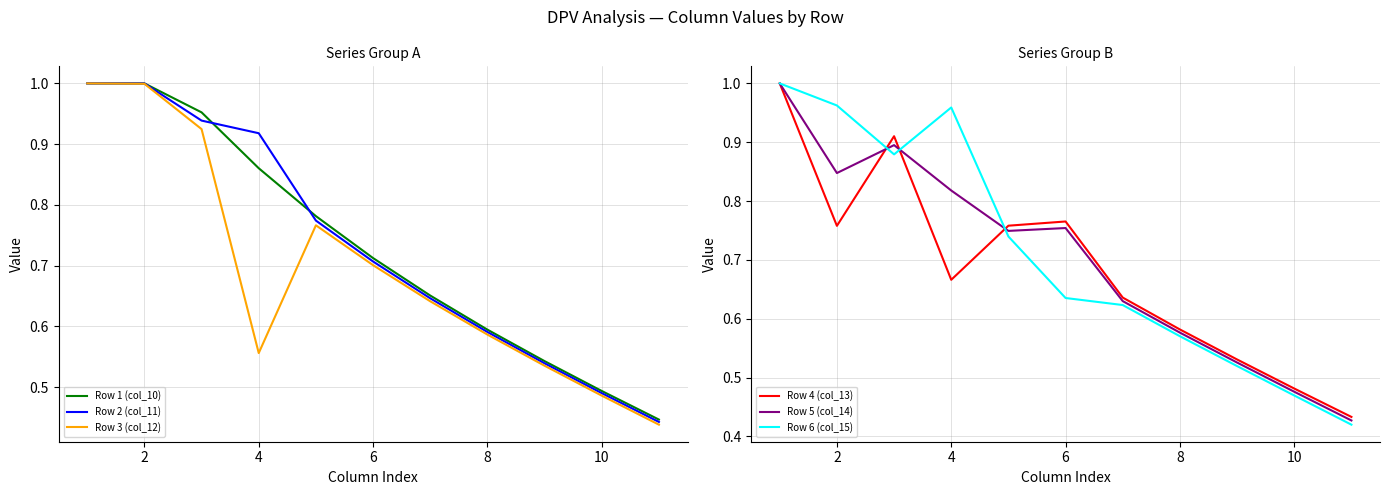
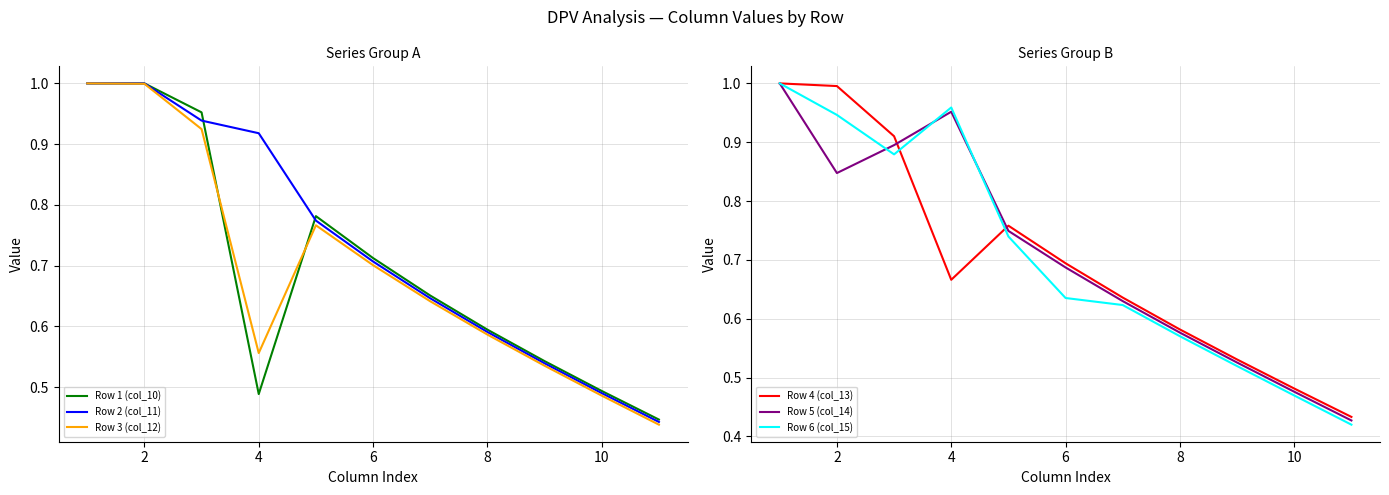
Series Group A, Row 1 (col_10), 4: 0.86 -> 0.49
Series Group B, Row 4 (col_13), 2: 0.76 -> 1.00
Series Group B, Row 6 (col_15), 2: 0.96 -> 0.95
Series Group B, Row 5 (col_14), 4: 0.82 -> 0.95
Series Group B, Row 4 (col_13), 6: 0.77 -> 0.69
Series Group B, Row 5 (col_14), 6: 0.75 -> 0.69
